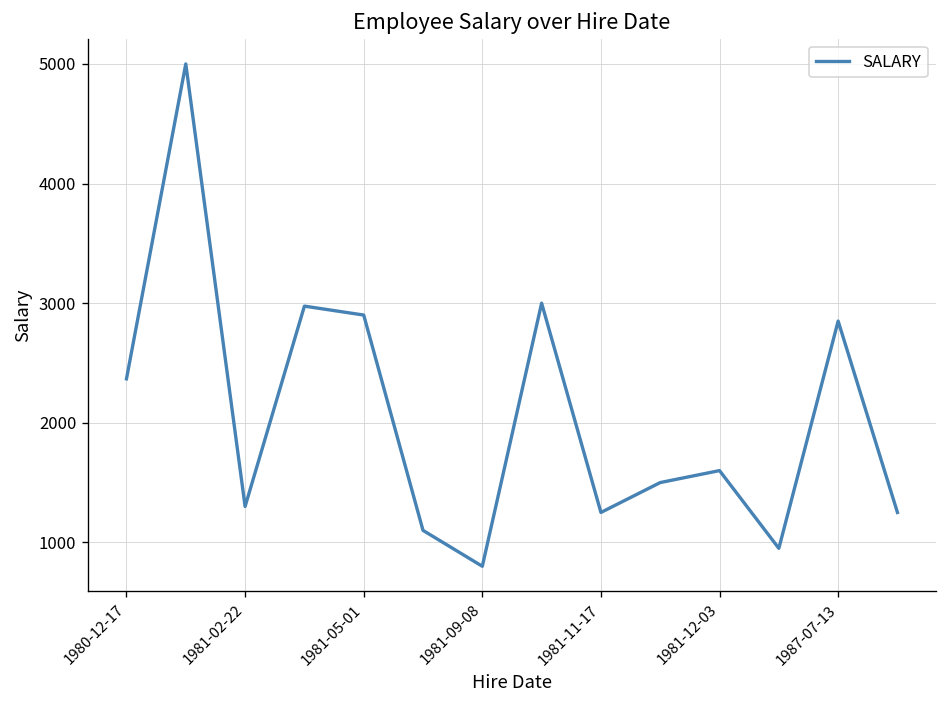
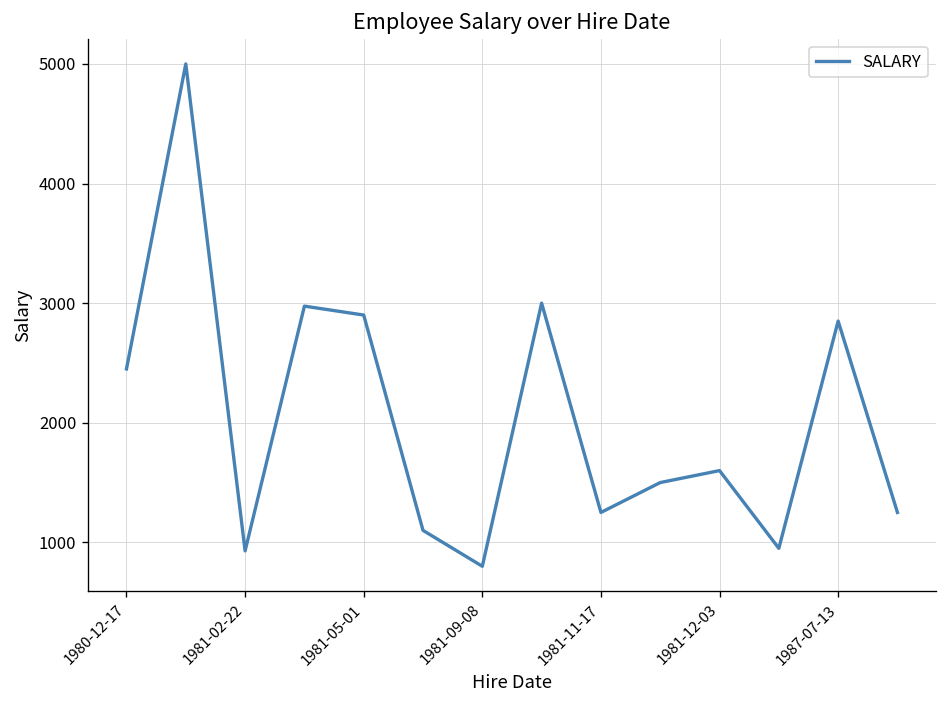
1980-12-17: 2400 -> 2500
1981-02-22: 1300 -> 900
